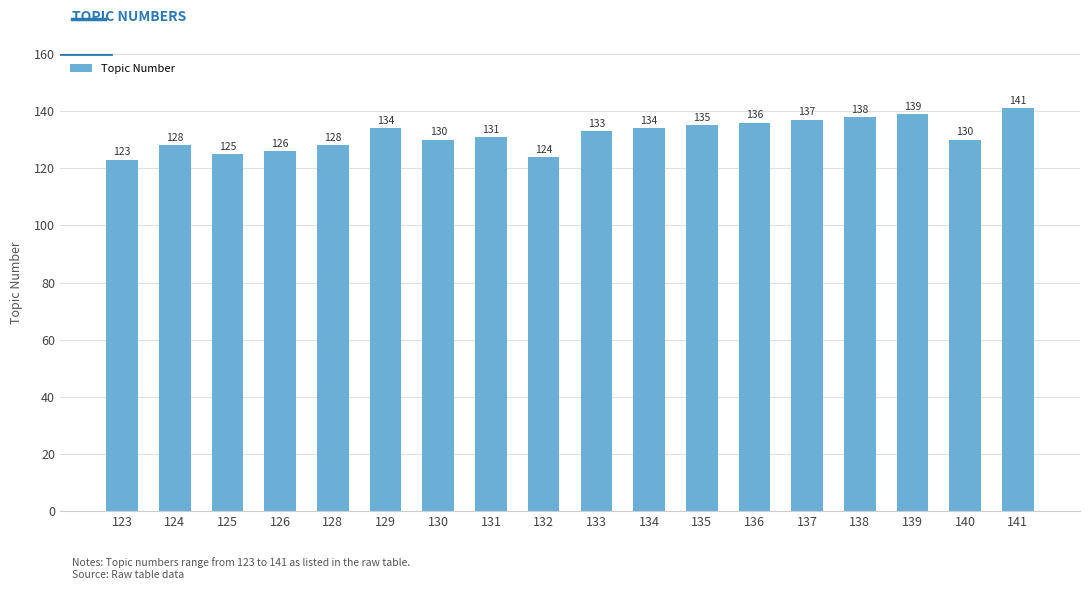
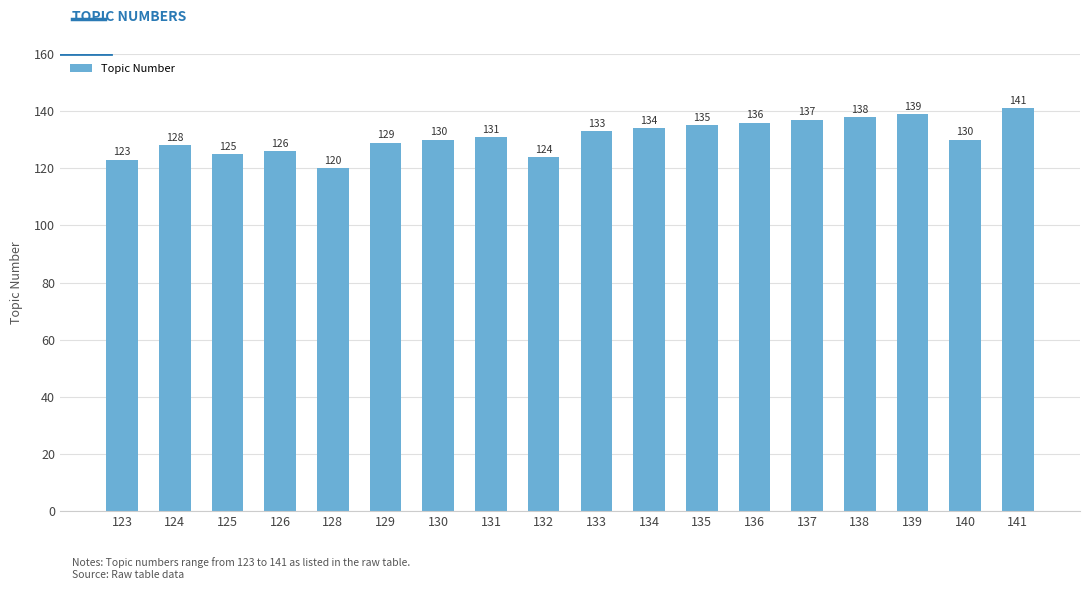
128: 128 -> 120
129: 134 -> 129
